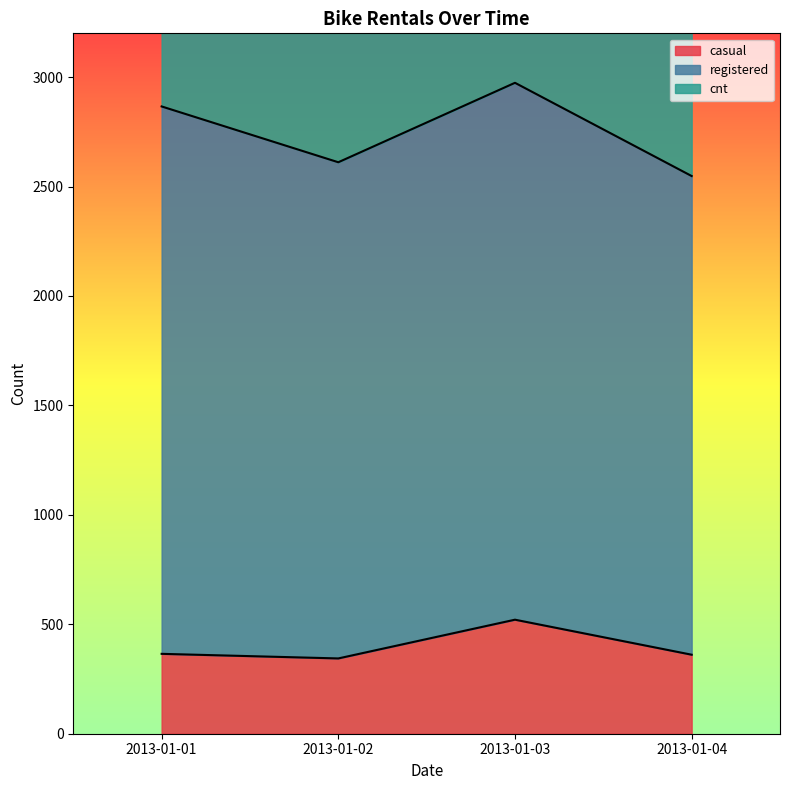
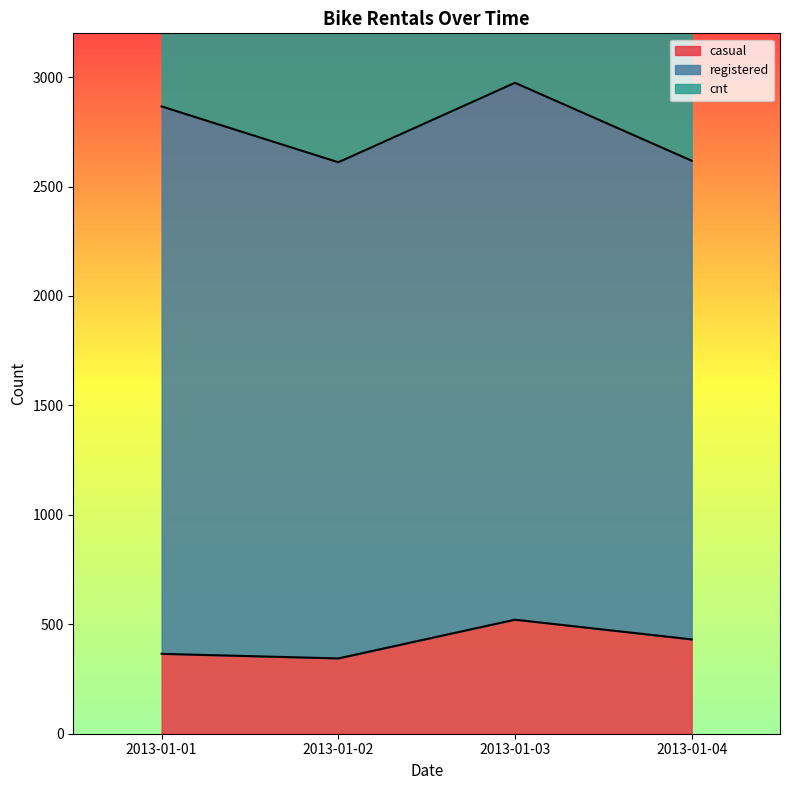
casual, 2013-01-04: 360 -> 430
